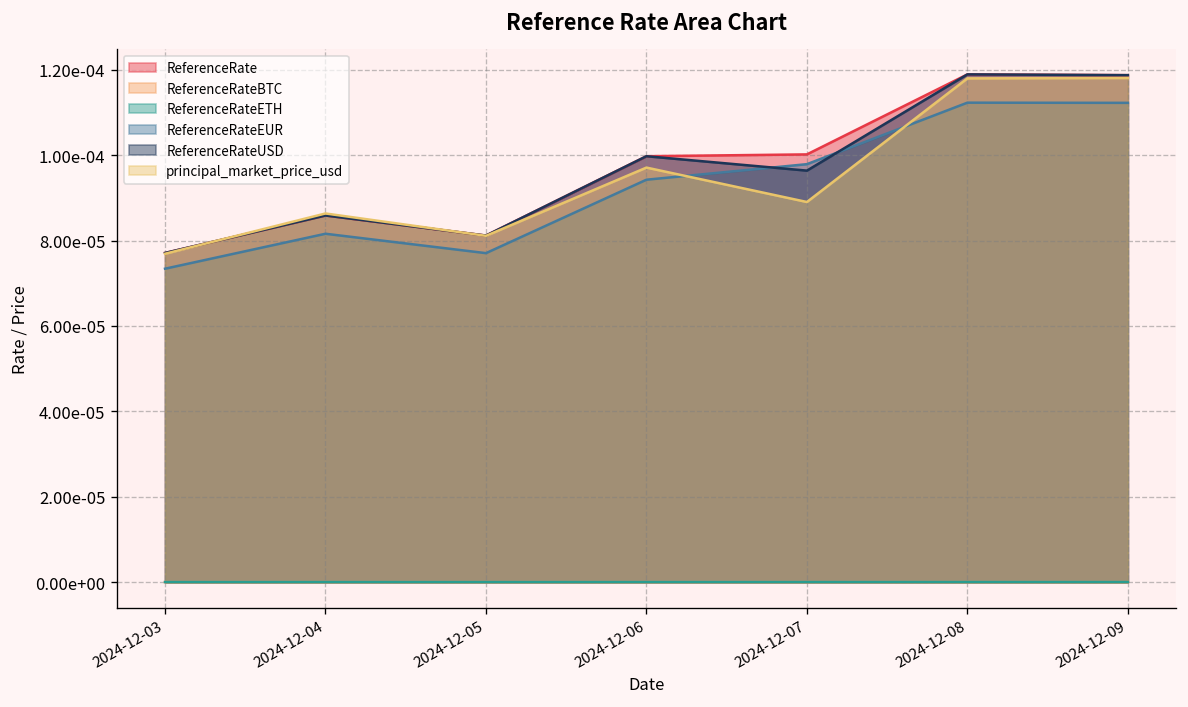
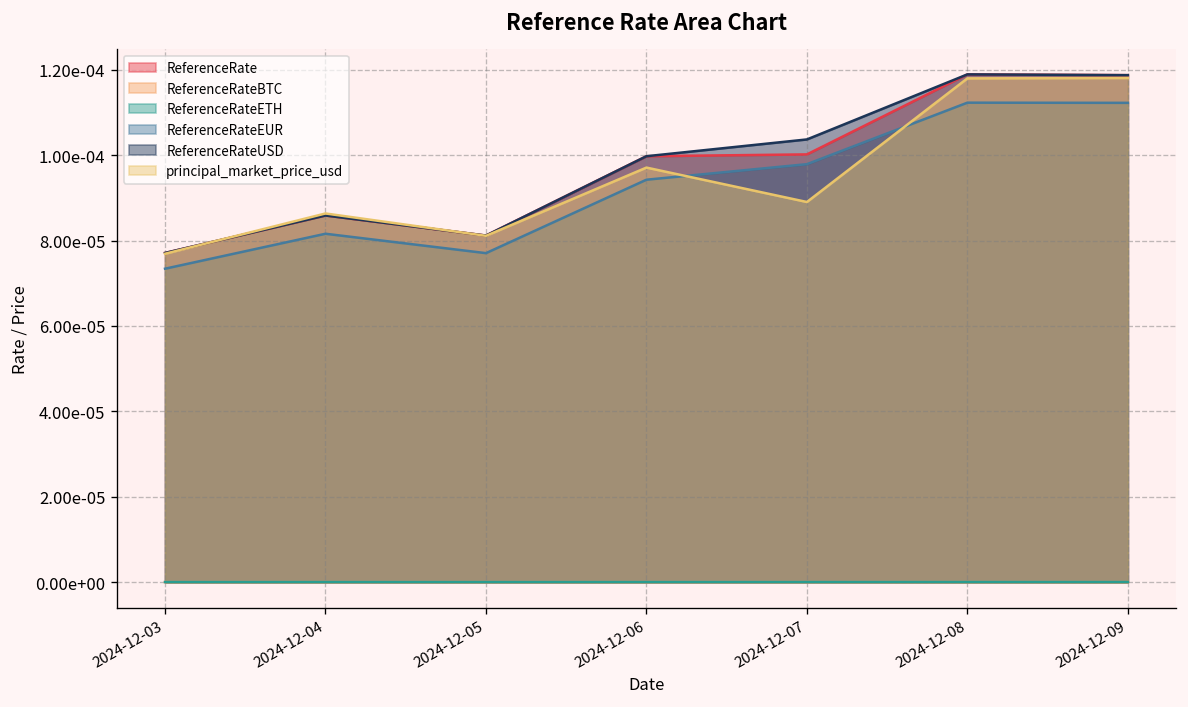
ReferenceRateUSD, 2024-12-07: 0.000096 -> 0.000104
